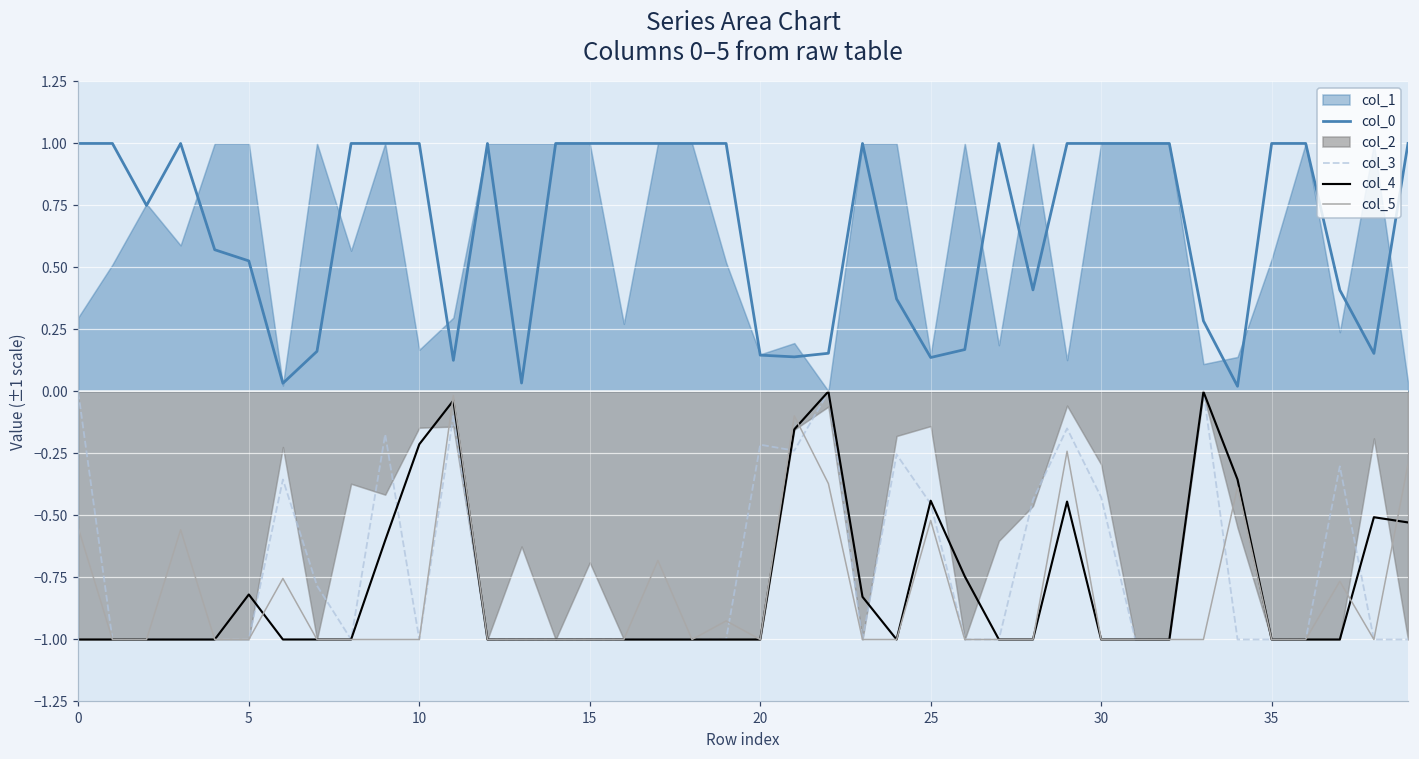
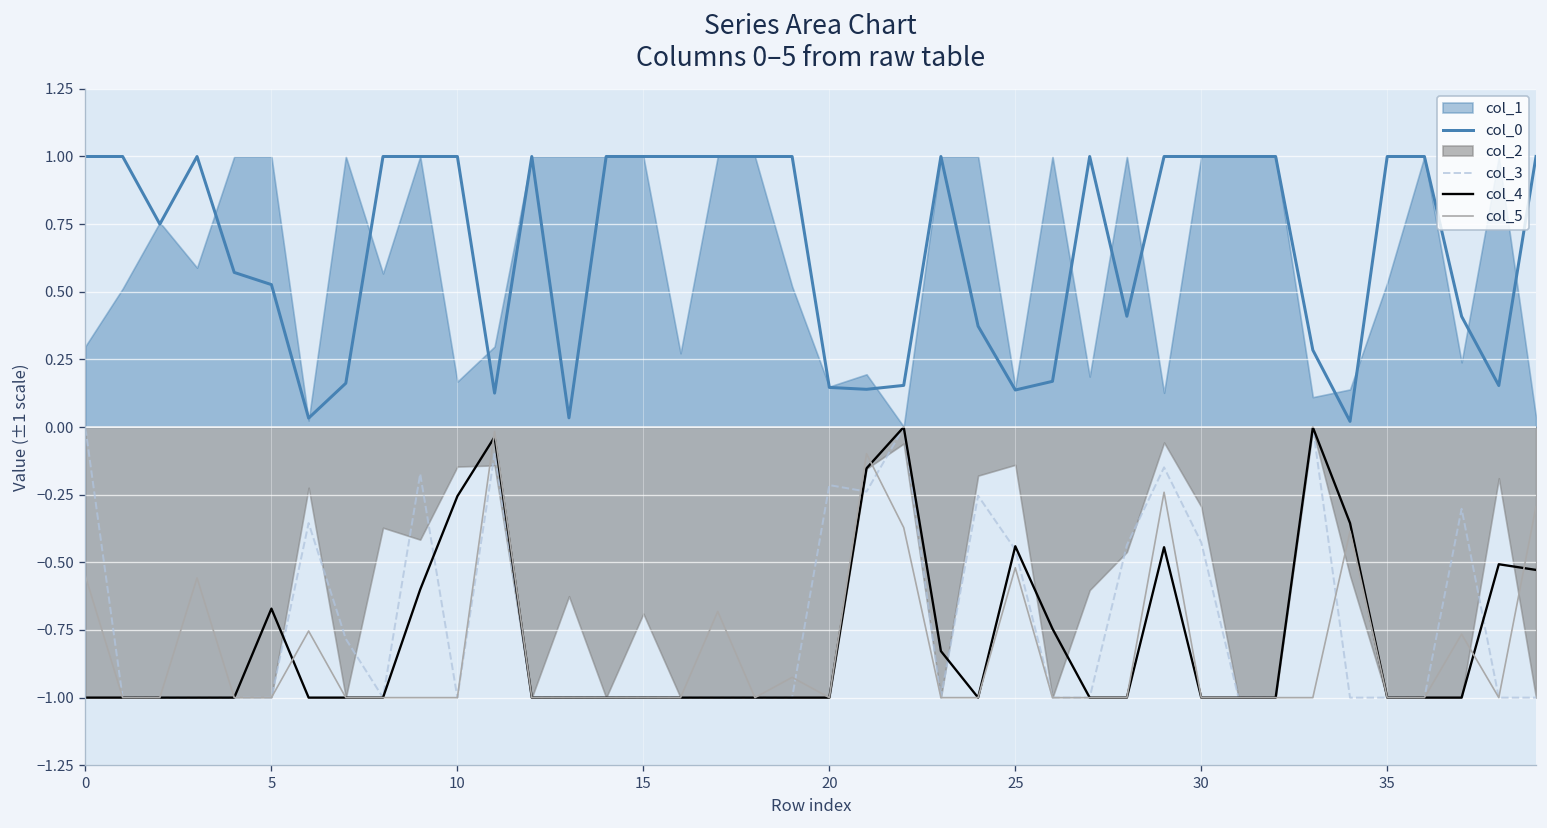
col_4, 5: -0.82 -> -0.67
col_4, 10: -0.21 -> -0.26
